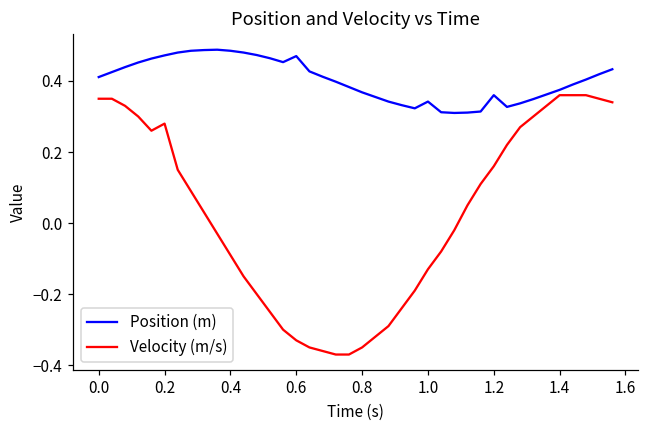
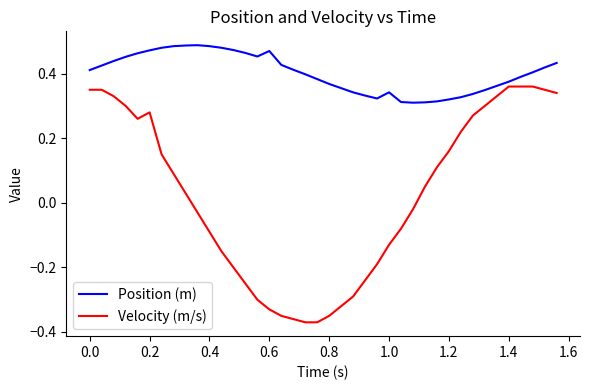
Position (m), 1.2: 0.36 -> 0.32
